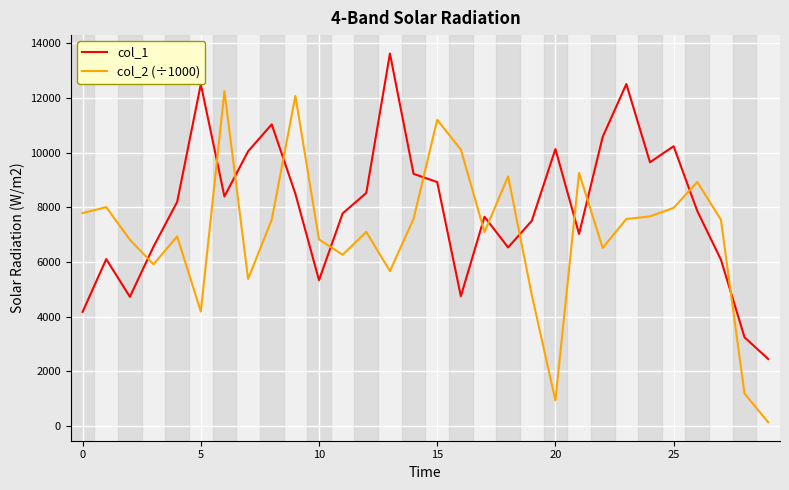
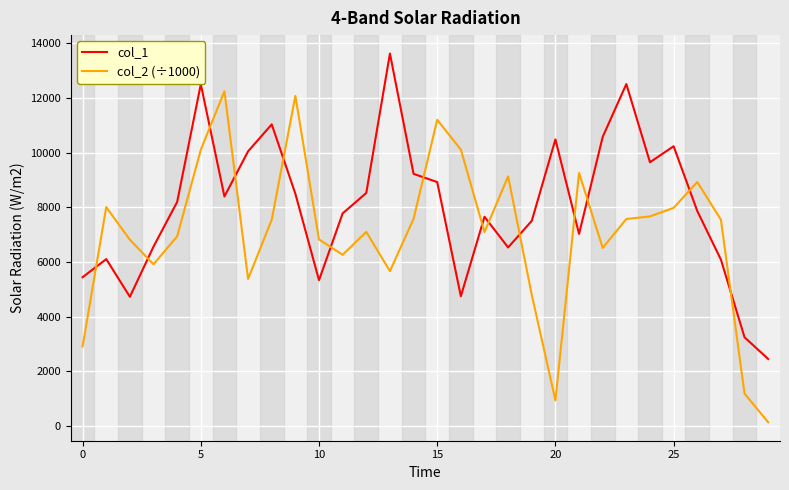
col_1, 0: 4200 -> 5400
col_2 (÷1000), 0: 7800 -> 2900
col_2 (÷1000), 5: 4200 -> 10100
col_1, 20: 10100 -> 10500
